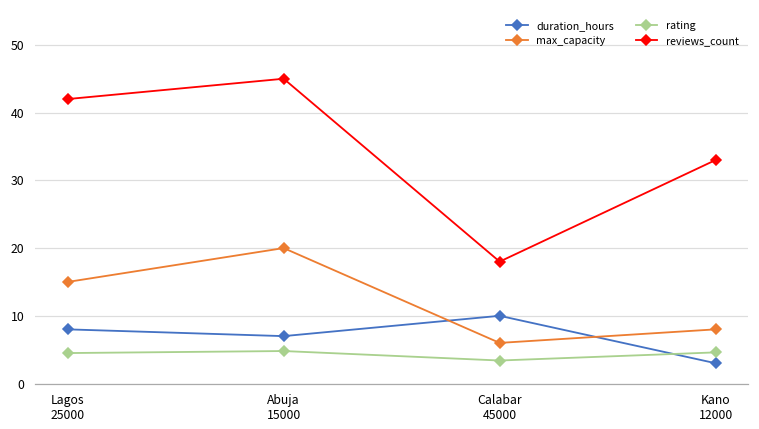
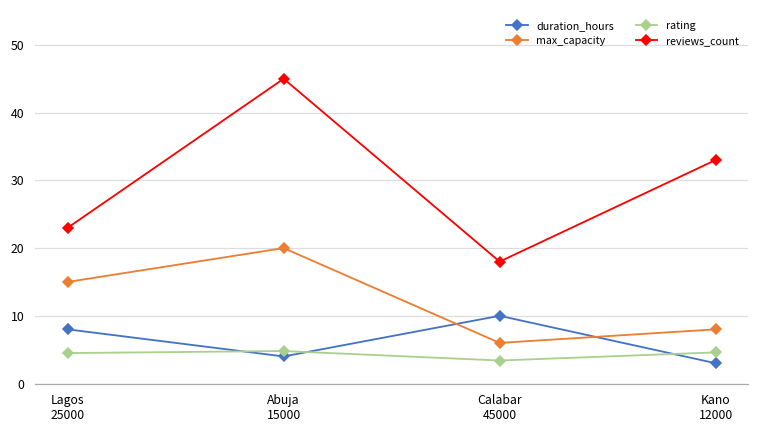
reviews_count, Lagos 25000: 42 -> 23
duration_hours, Abuja 15000: 7 -> 4
